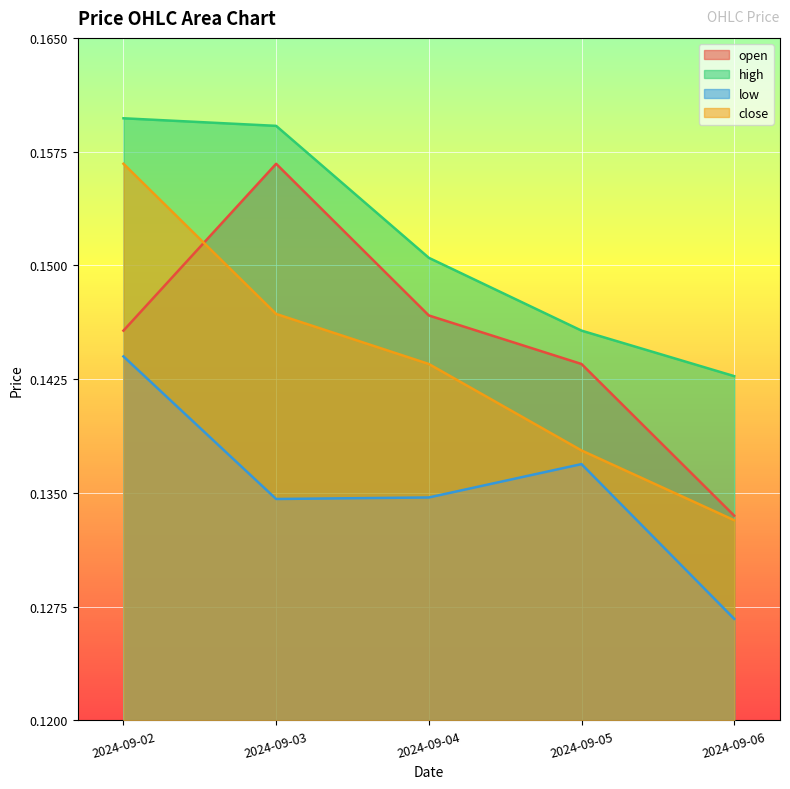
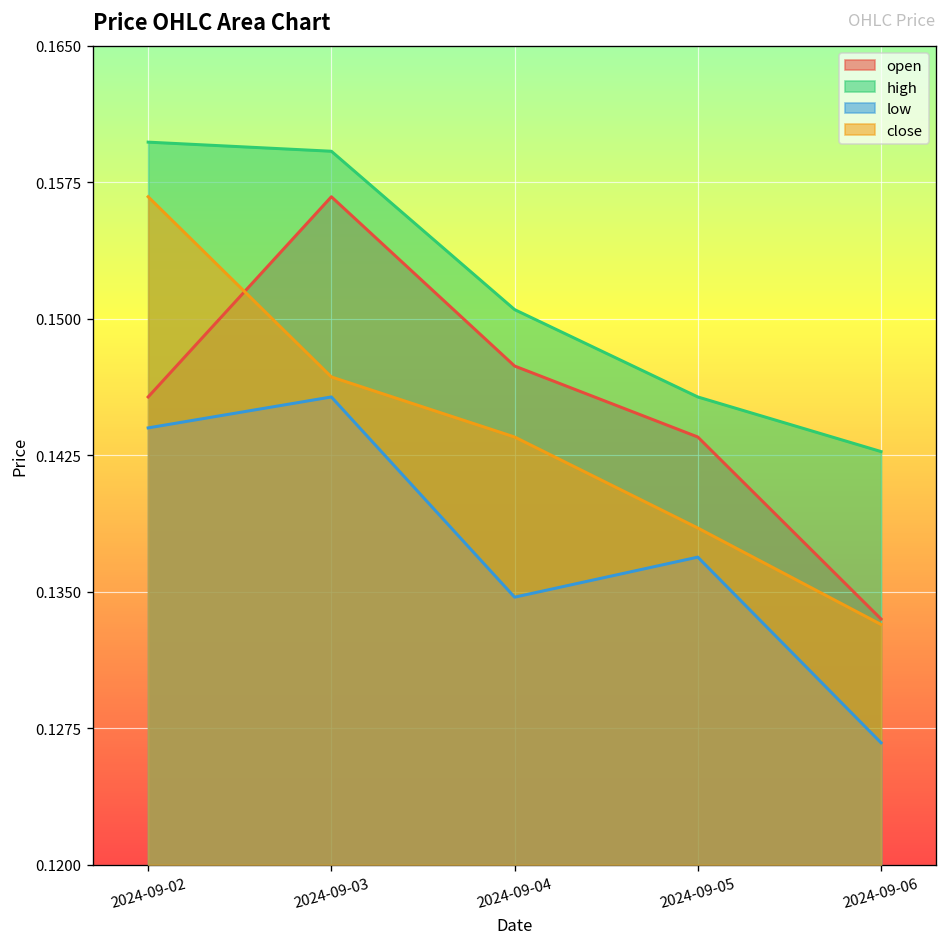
low, 2024-09-03: 0.1346 -> 0.1457
open, 2024-09-04: 0.1467 -> 0.1474
close, 2024-09-05: 0.1378 -> 0.1385
